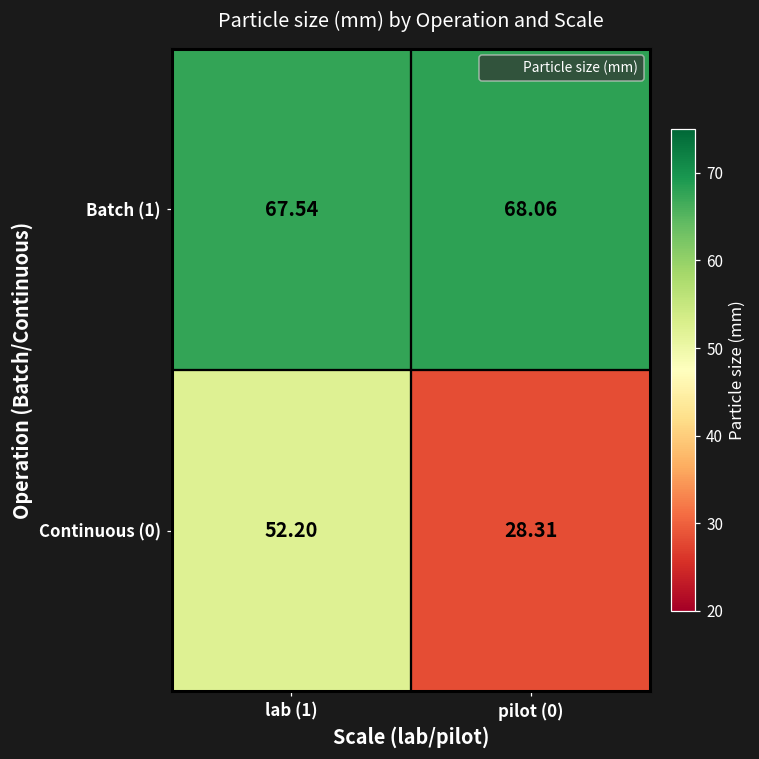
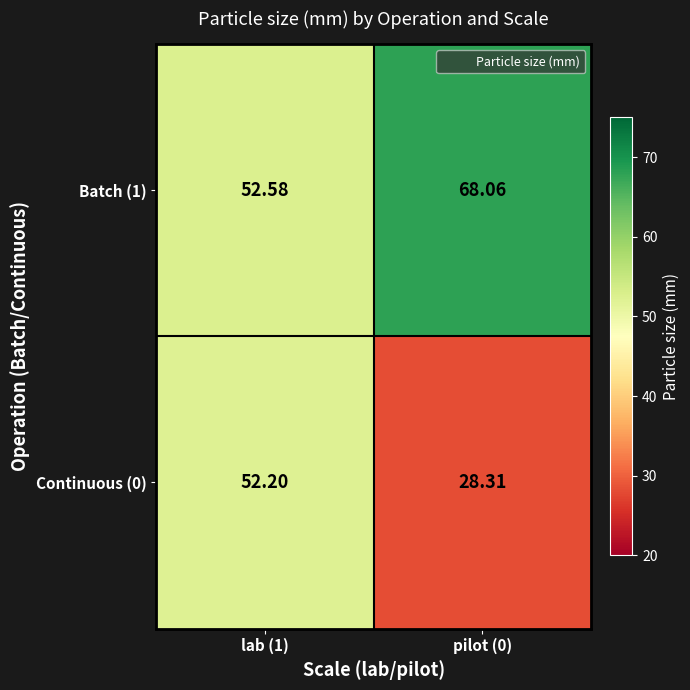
Batch (1), lab (1): 67.54 -> 52.58
